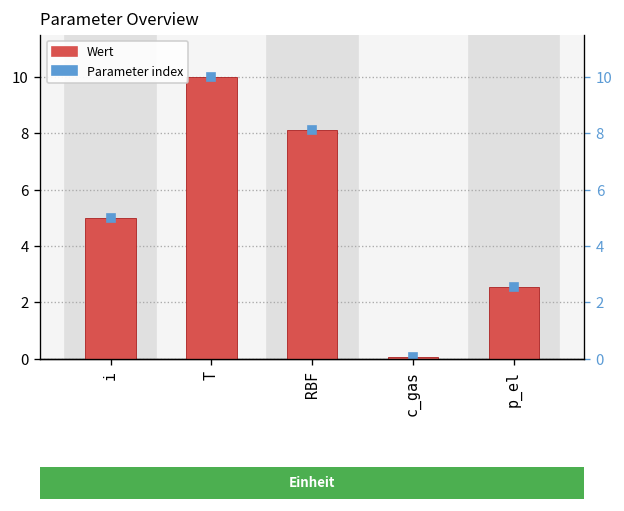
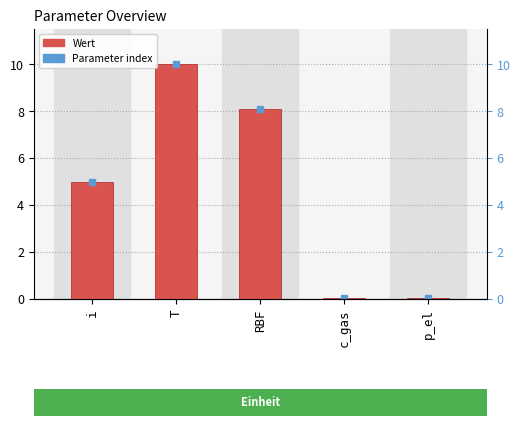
Wert, p_el: 2.6 -> 0.0
